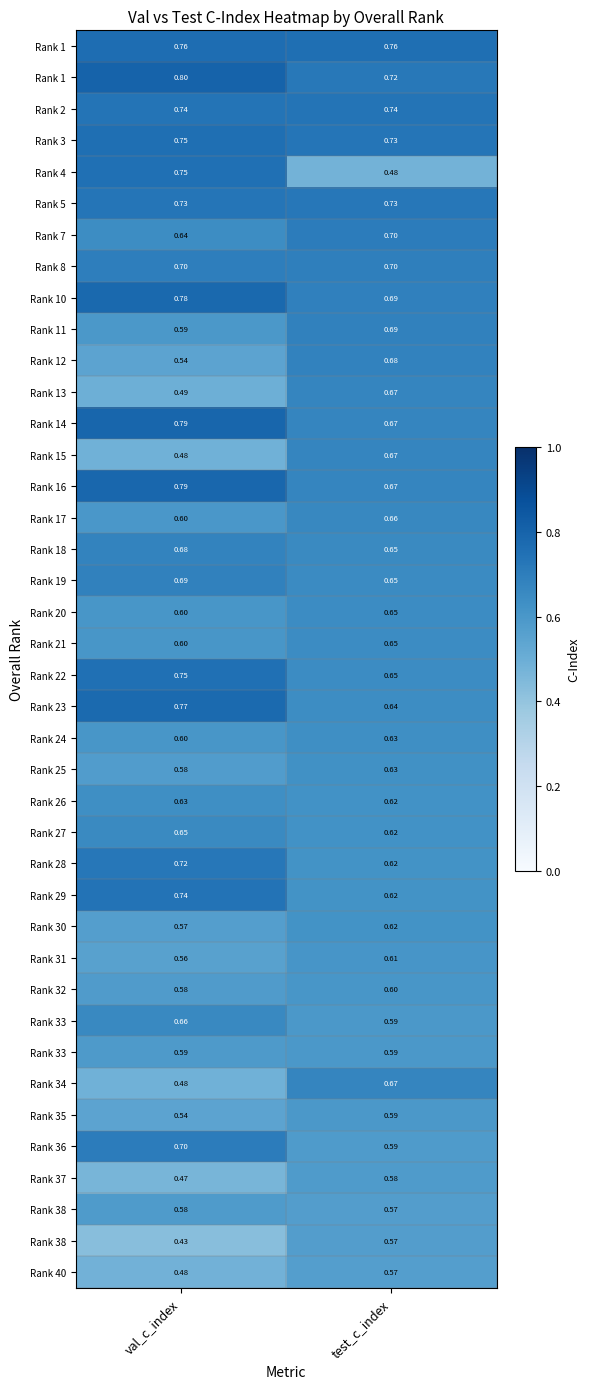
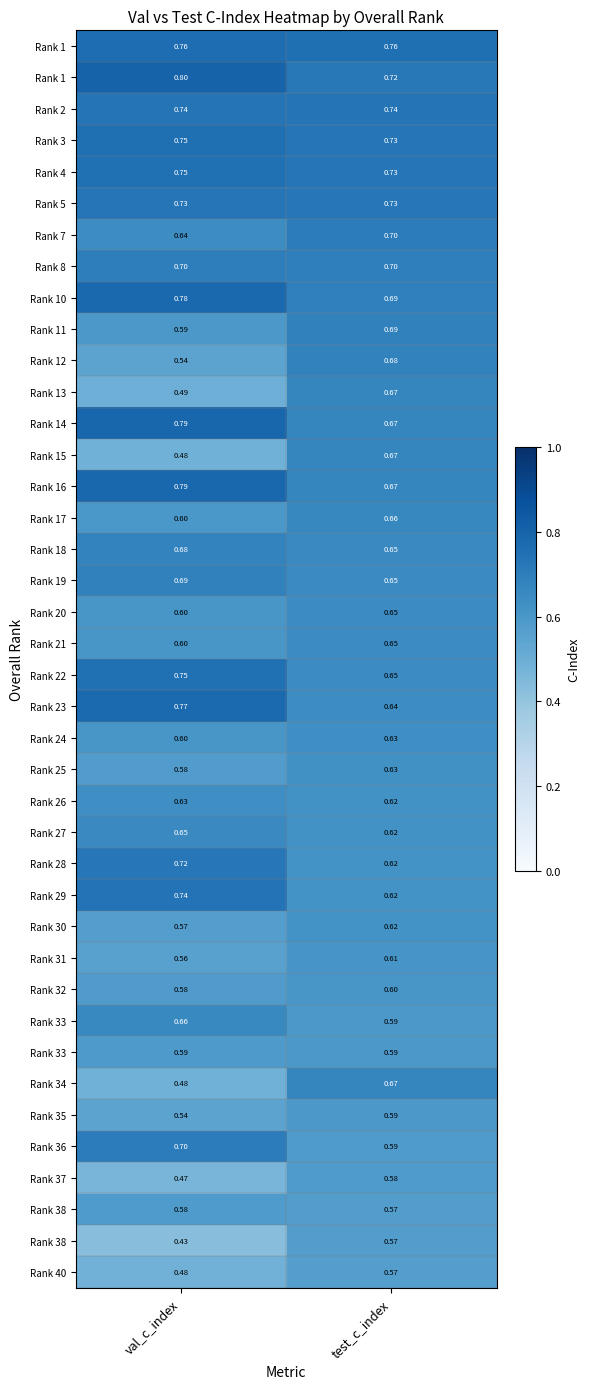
Rank 4, test_c_index: 0.48 -> 0.73
